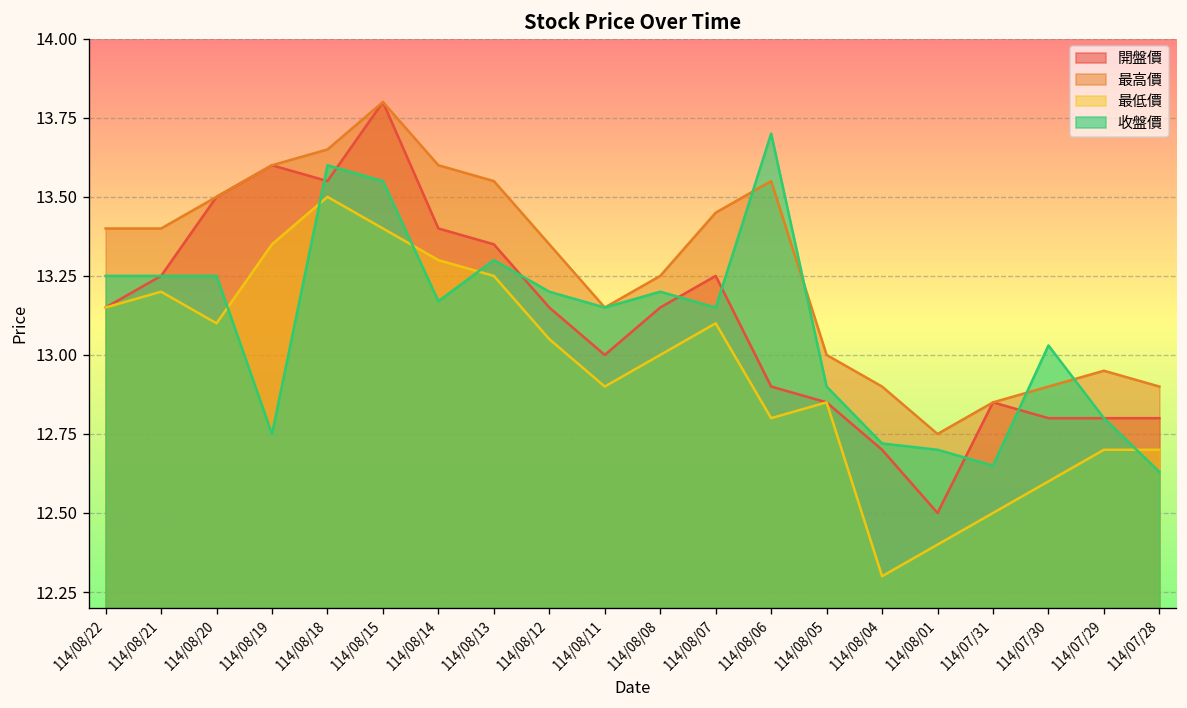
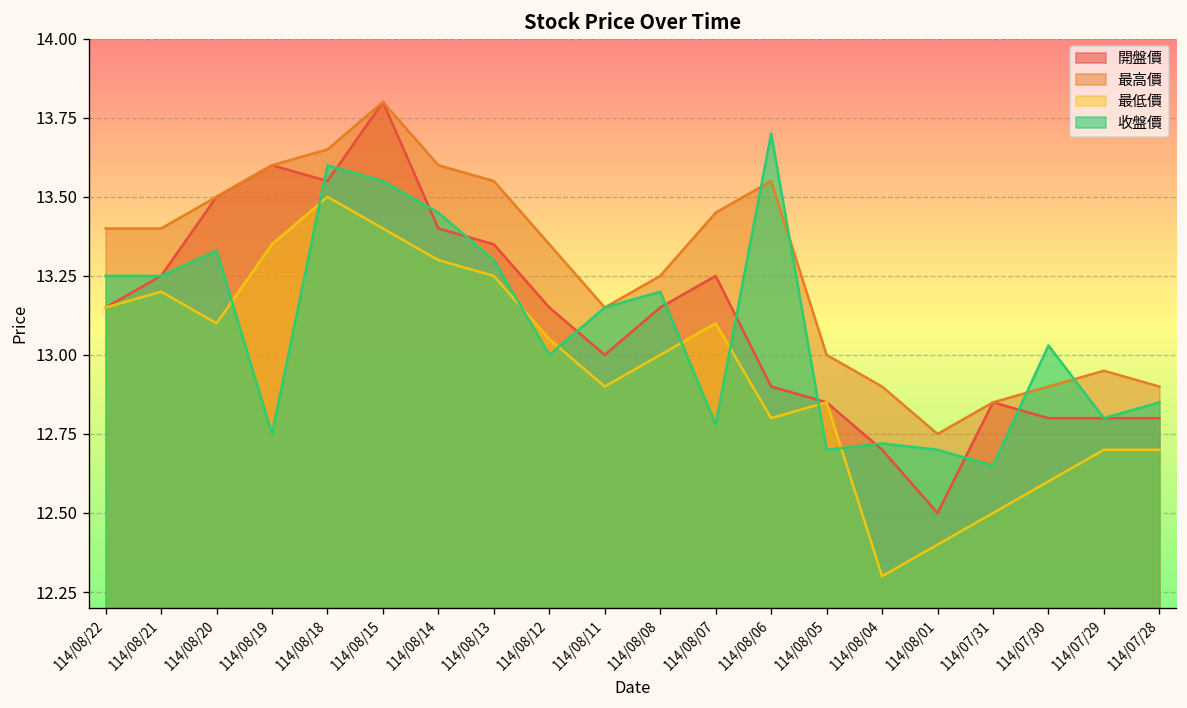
收盤價, 114/08/20: 13.25 -> 13.33
收盤價, 114/08/14: 13.17 -> 13.45
收盤價, 114/08/12: 13.2 -> 13.0
收盤價, 114/08/07: 13.15 -> 12.78
收盤價, 114/08/05: 12.9 -> 12.7
收盤價, 114/07/28: 12.63 -> 12.85
